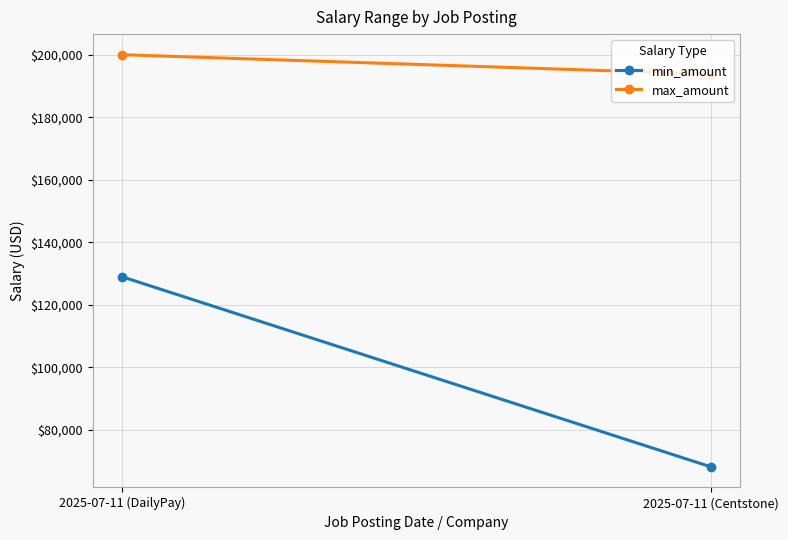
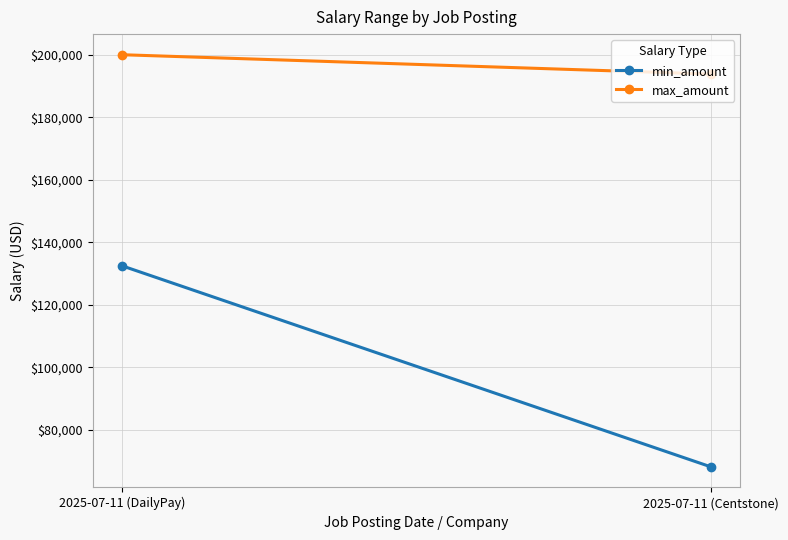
min_amount, 2025-07-11 (DailyPay): $129,000 -> $132,000
